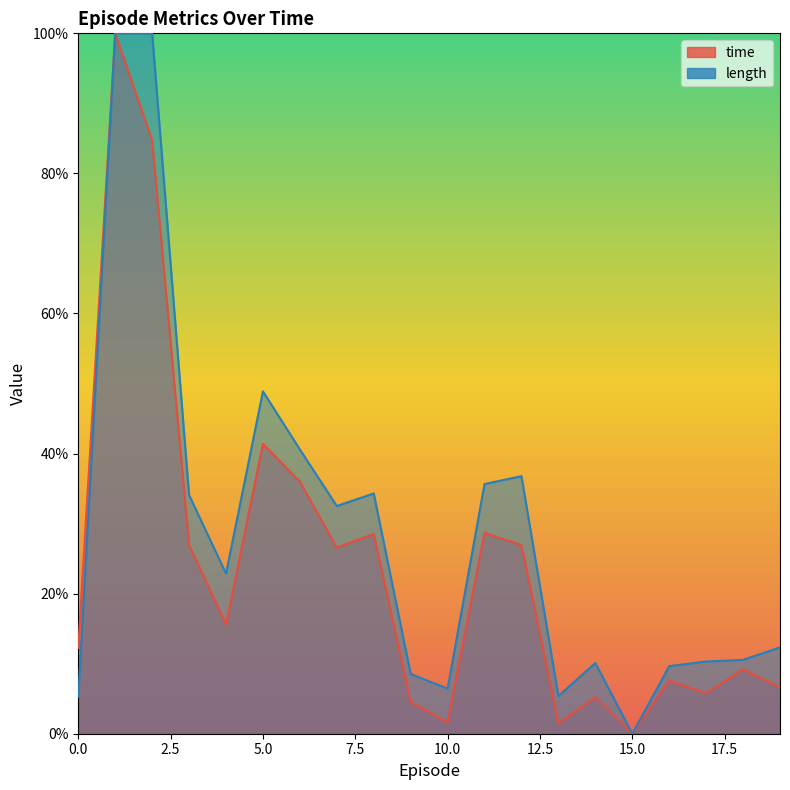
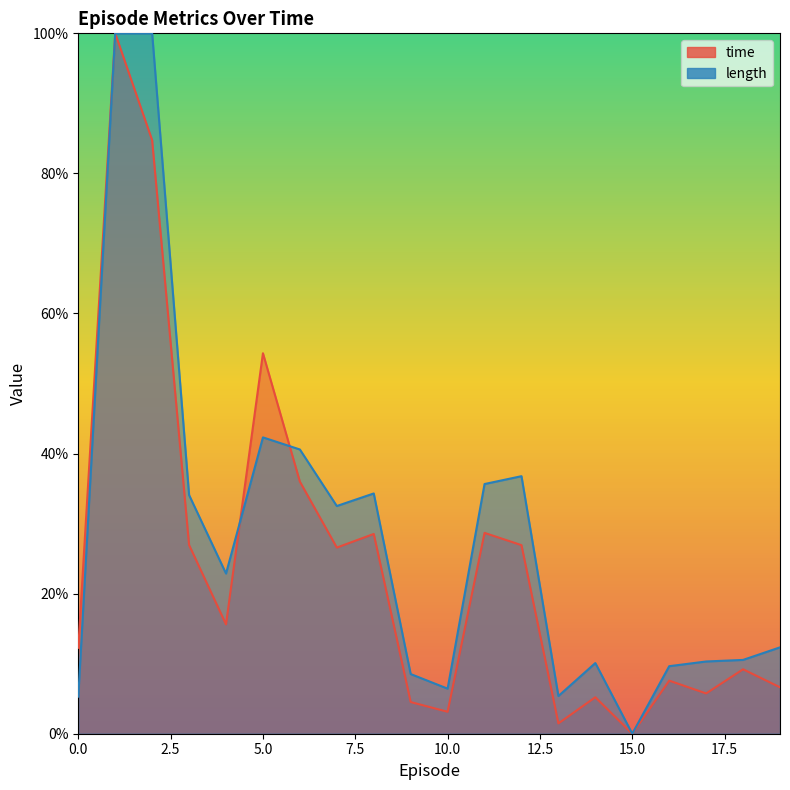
time, 5.0: 41% -> 54%
length, 5.0: 49% -> 42%
time, 10.0: 2% -> 3%
